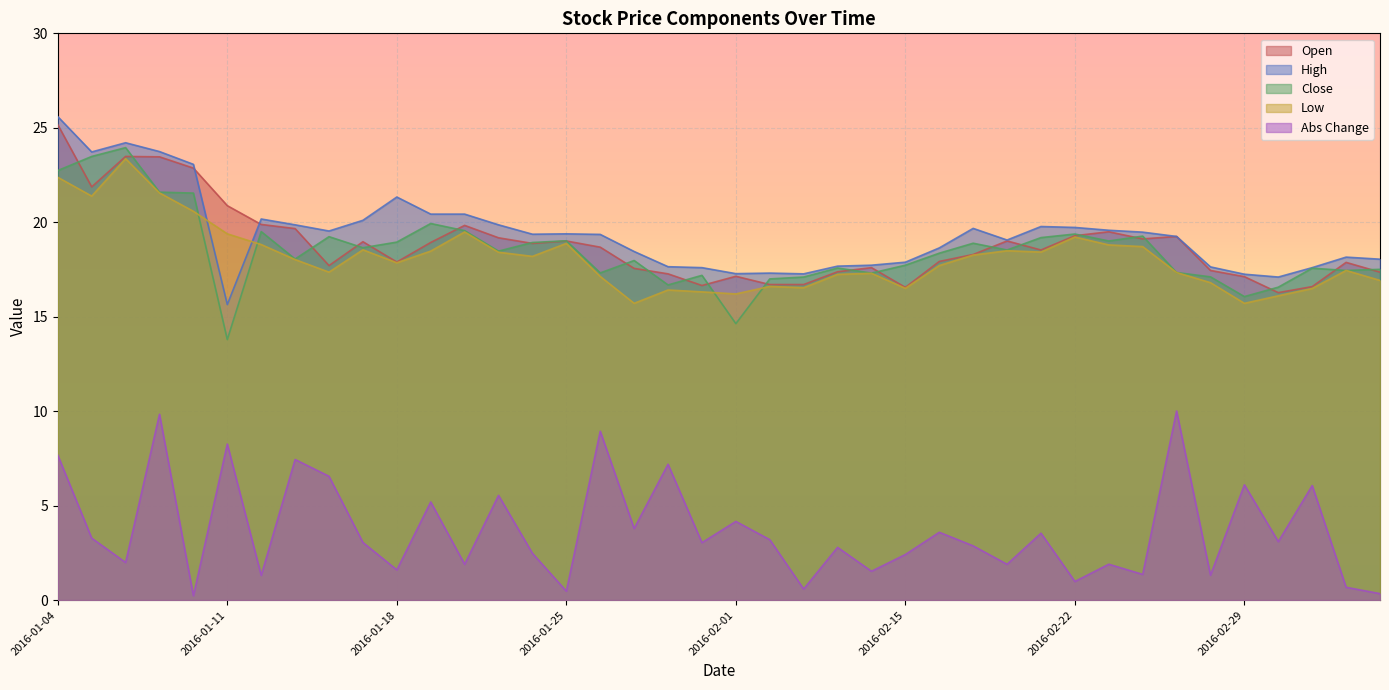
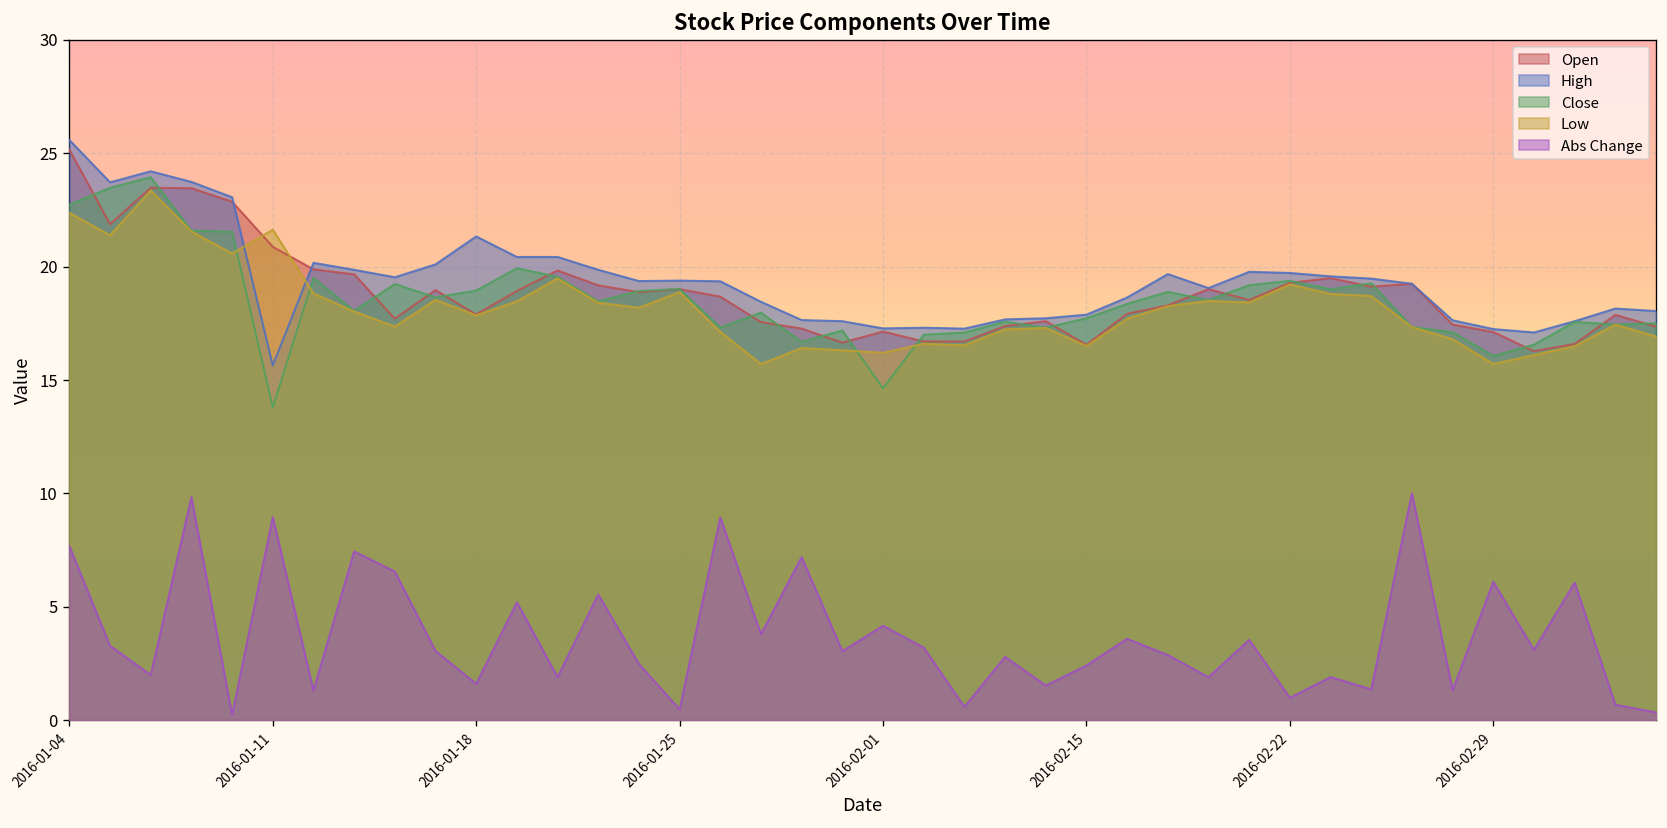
Low, 2016-01-11: 19.4 -> 21.6
Abs Change, 2016-01-11: 8.3 -> 9.0
